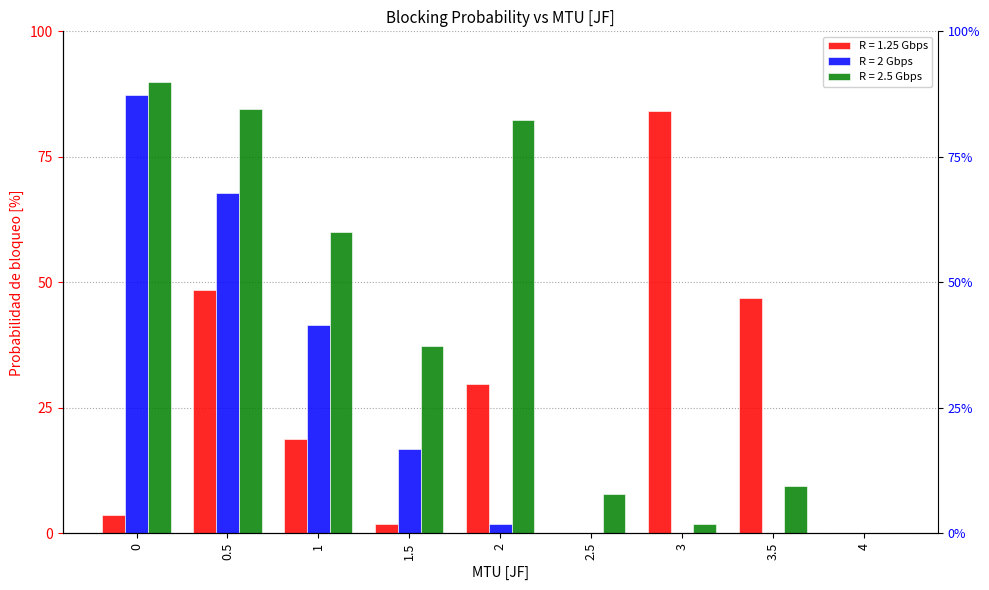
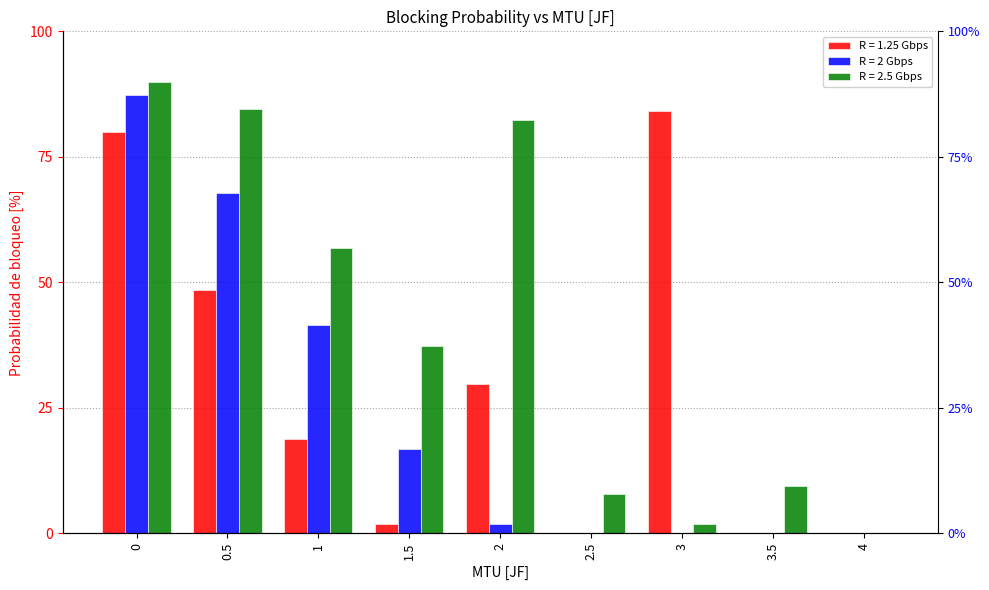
R = 1.25 Gbps, 0: 4 -> 80
R = 2.5 Gbps, 1: 60 -> 57
R = 1.25 Gbps, 3.5: 47 -> 0
